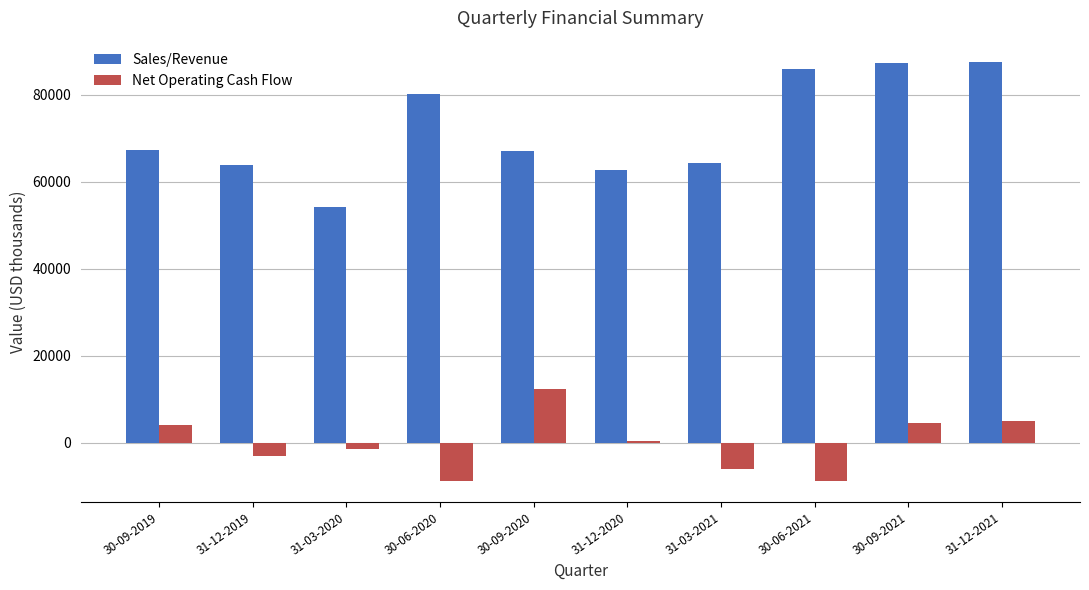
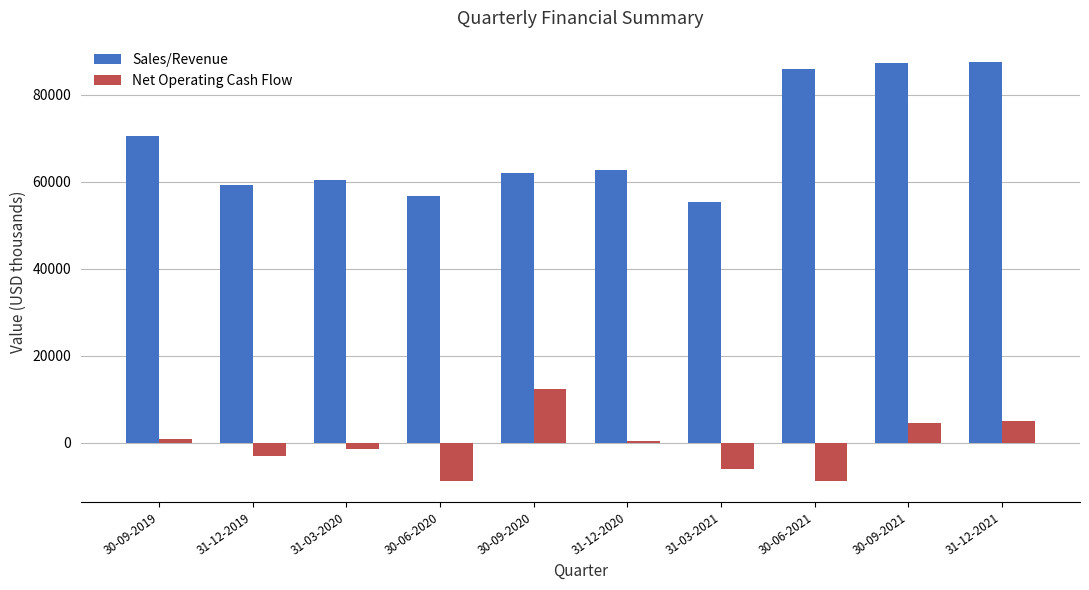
Sales/Revenue, 30-09-2019: 67000 -> 70000
Net Operating Cash Flow, 30-09-2019: 4000 -> 1000
Sales/Revenue, 31-12-2019: 64000 -> 59000
Sales/Revenue, 31-03-2020: 54000 -> 60000
Sales/Revenue, 30-06-2020: 80000 -> 57000
Sales/Revenue, 30-09-2020: 67000 -> 62000
Sales/Revenue, 31-03-2021: 64000 -> 55000
